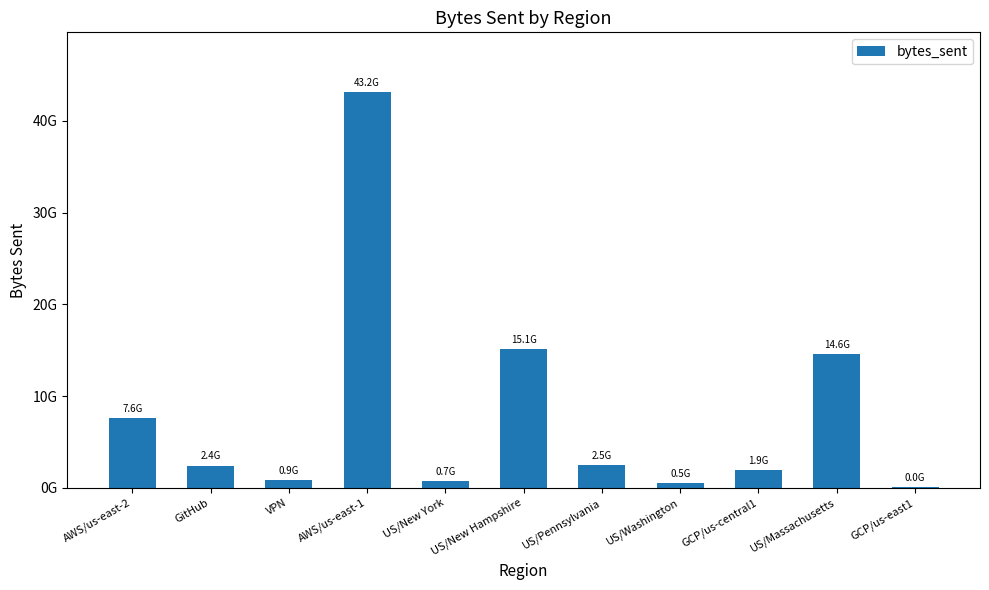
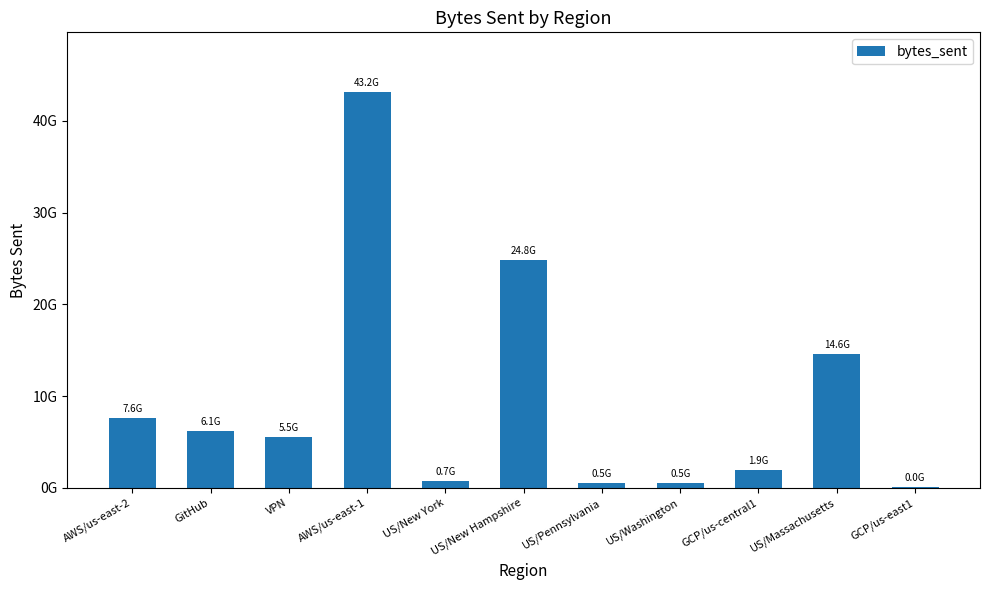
GitHub: 2.4G -> 6.1G
VPN: 0.9G -> 5.5G
US/New Hampshire: 15.1G -> 24.8G
US/Pennsylvania: 2.5G -> 0.5G
